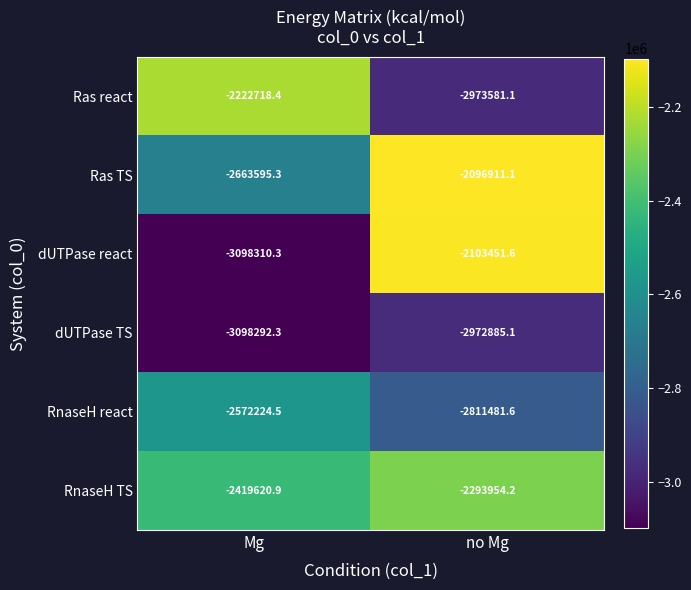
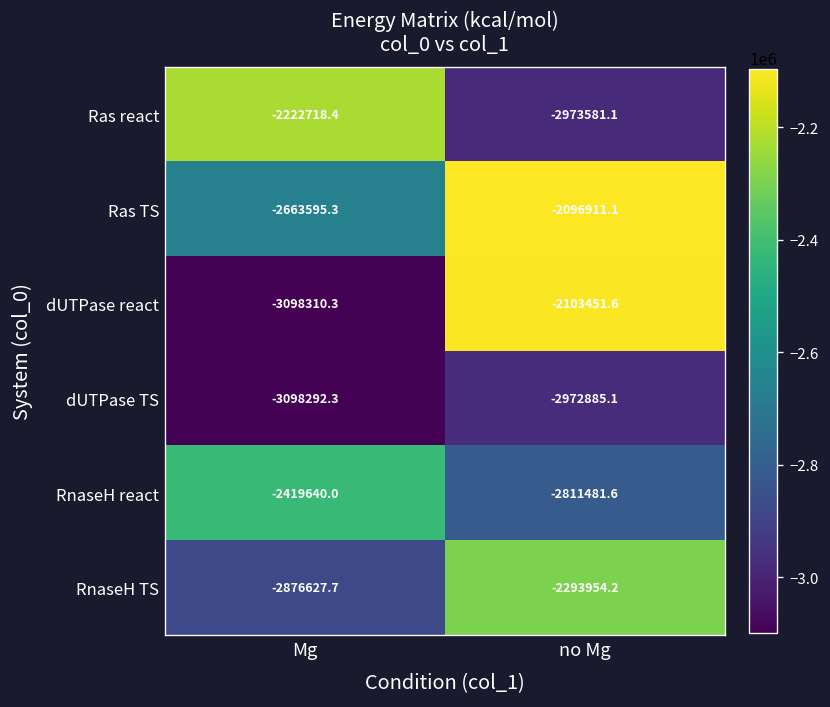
RnaseH react, Mg: -2572224.5 -> -2419640.0
RnaseH TS, Mg: -2419620.9 -> -2876627.7
